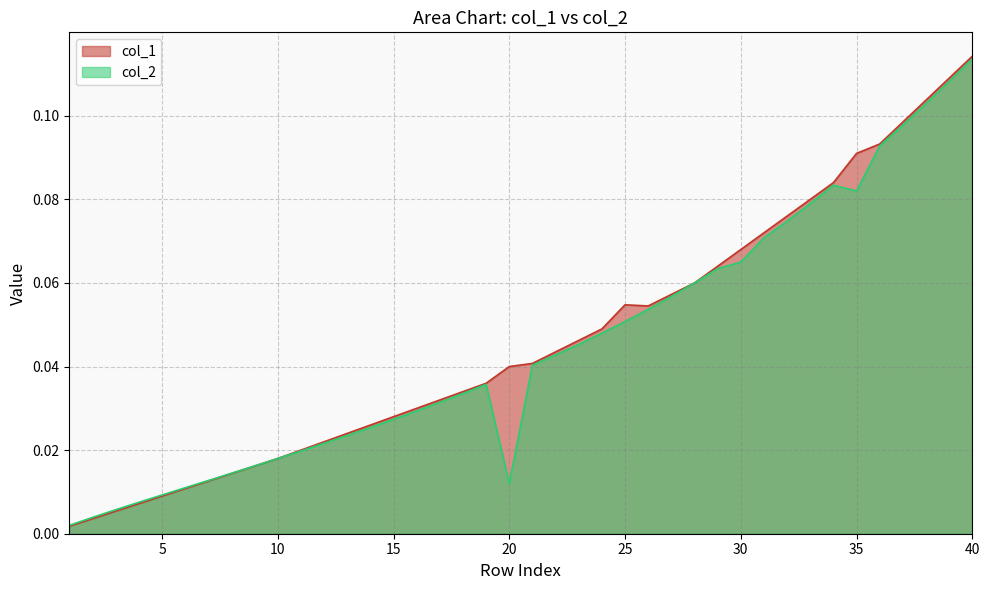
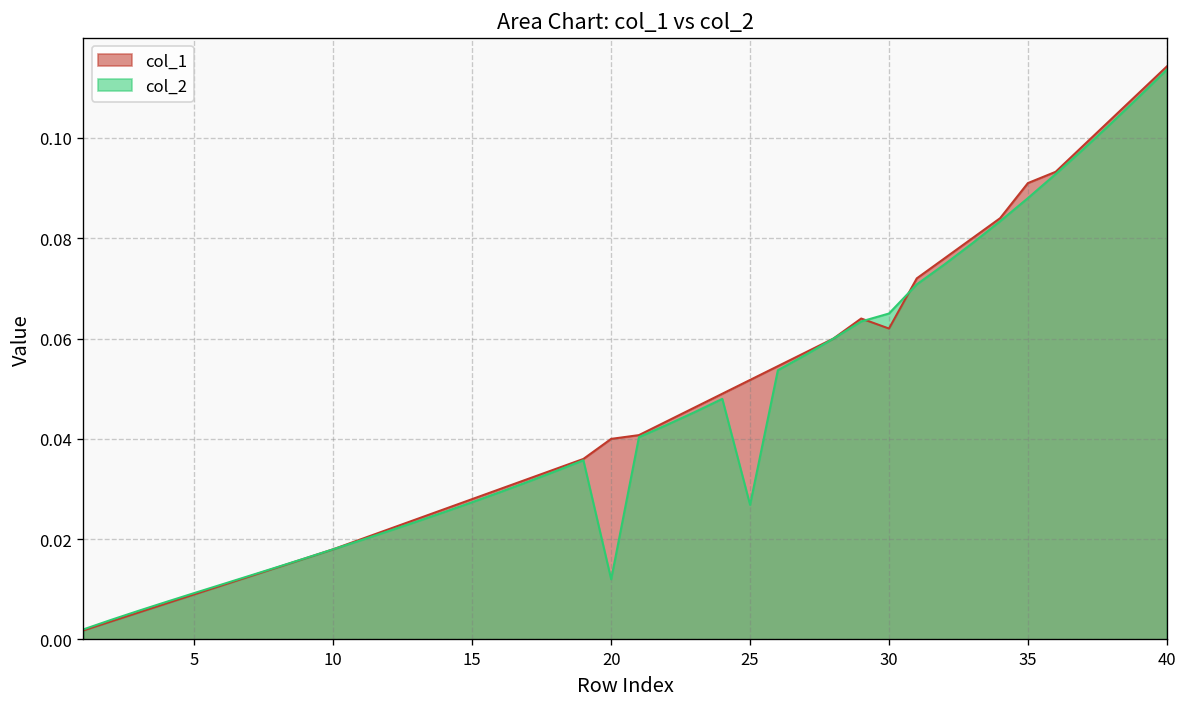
col_1, 25: 0.055 -> 0.052
col_2, 25: 0.051 -> 0.027
col_1, 30: 0.068 -> 0.062
col_2, 35: 0.082 -> 0.088
